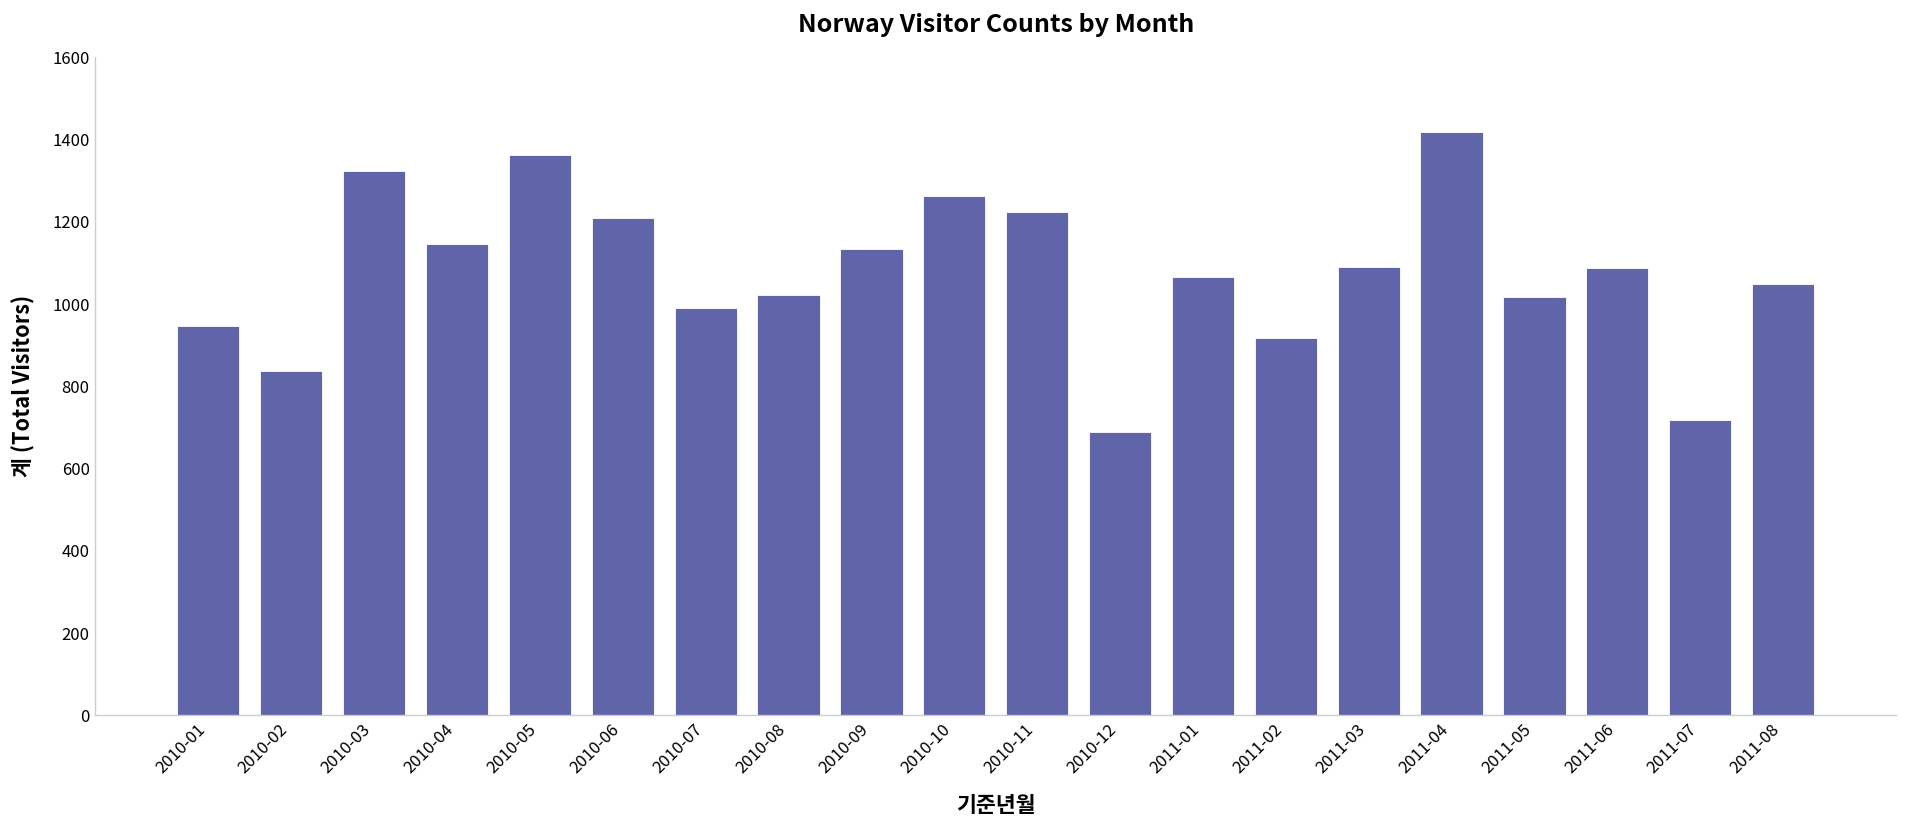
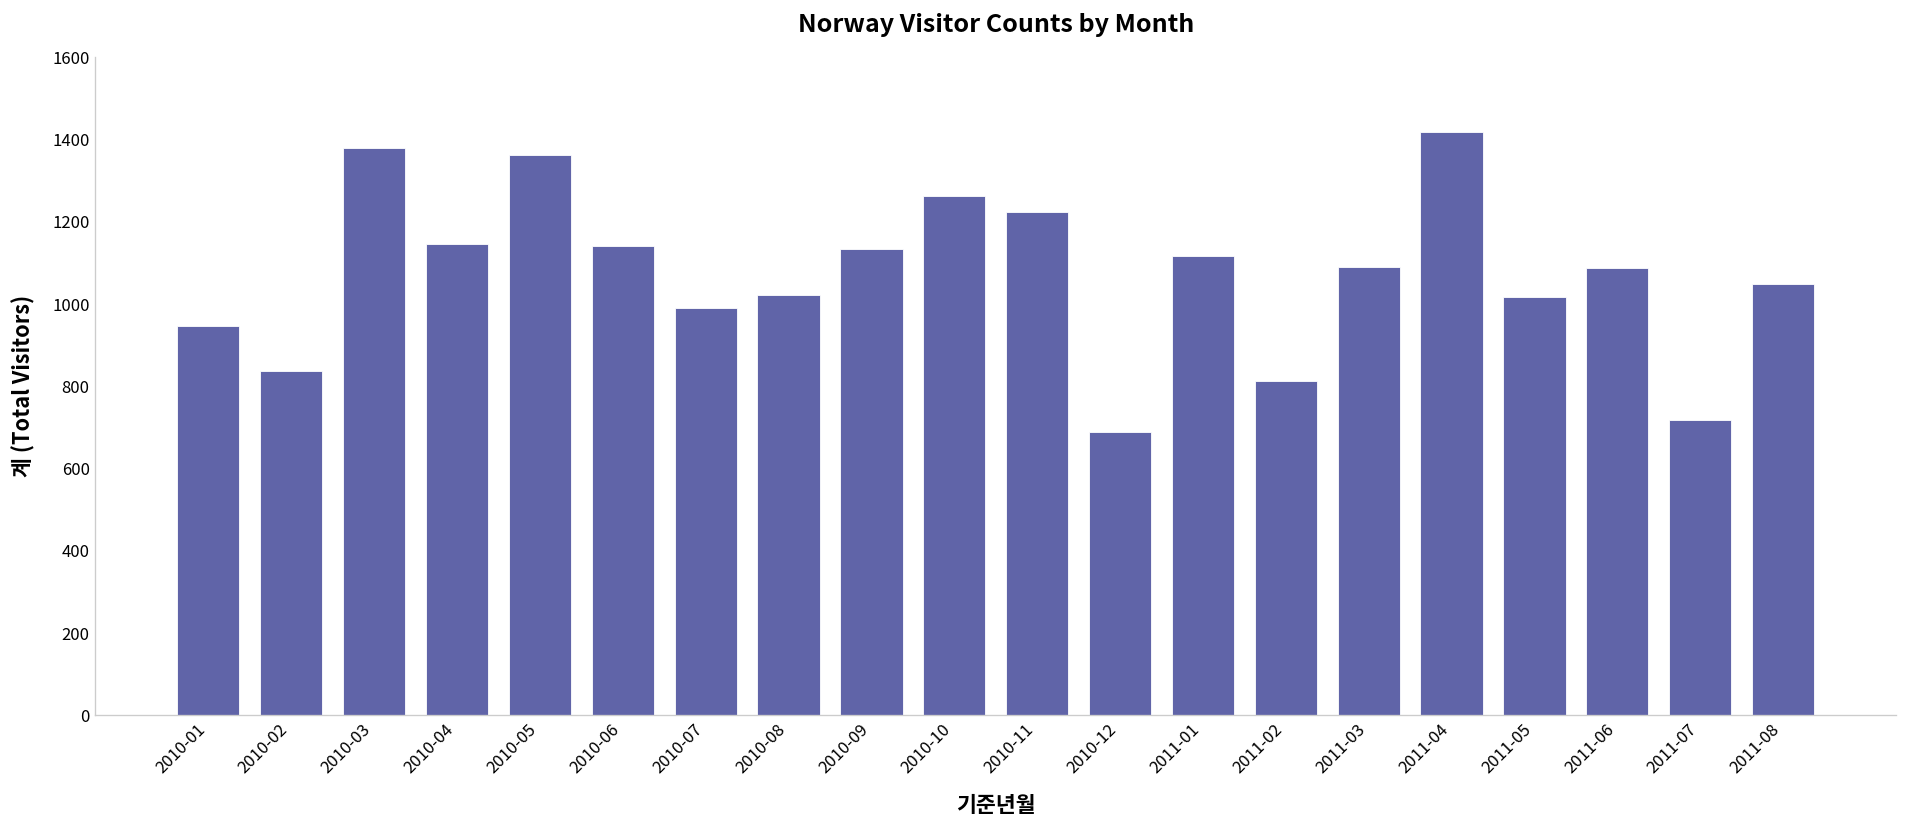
2010-03: 1320 -> 1380
2010-06: 1210 -> 1140
2011-01: 1070 -> 1120
2011-02: 920 -> 810
